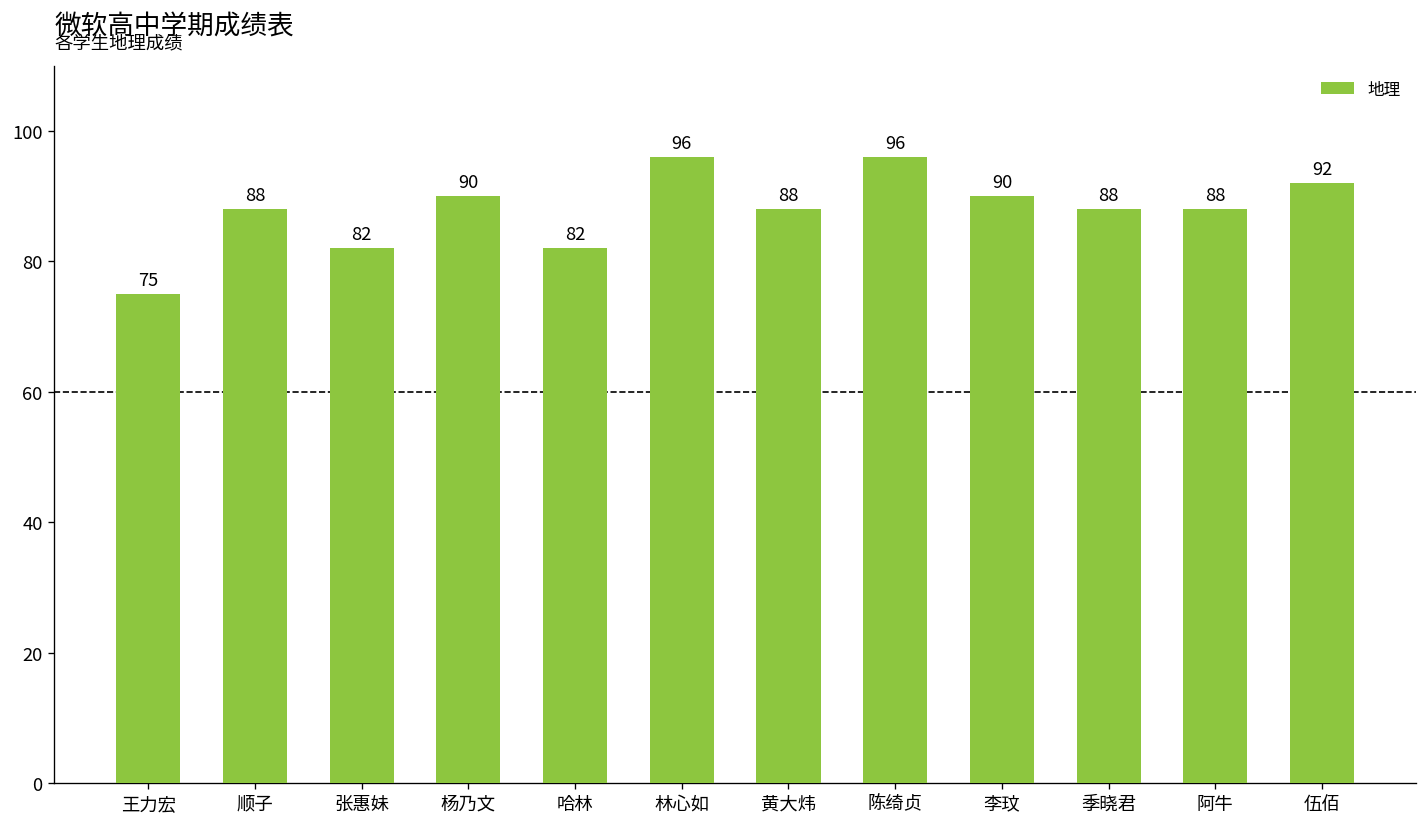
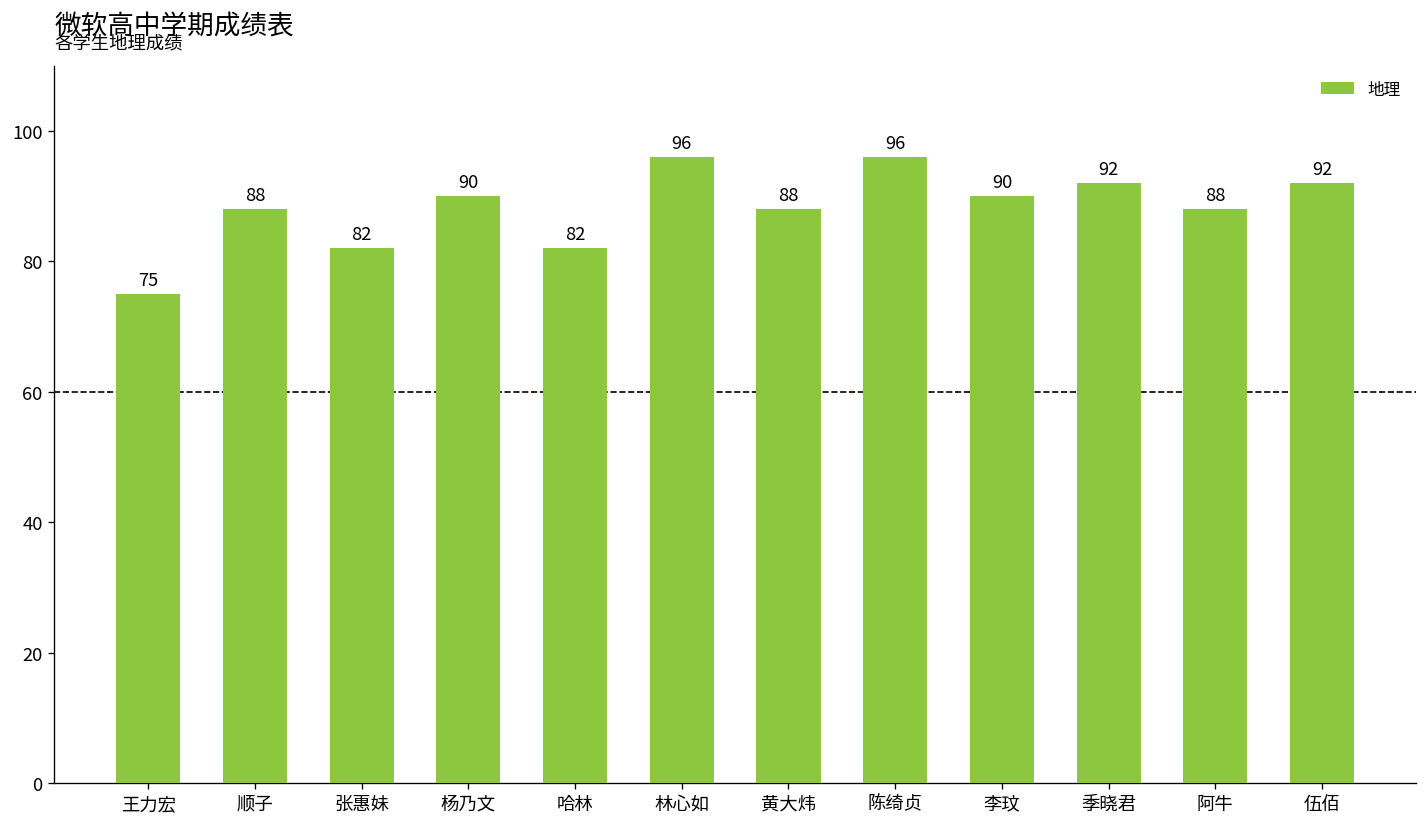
季晓君: 88 -> 92
